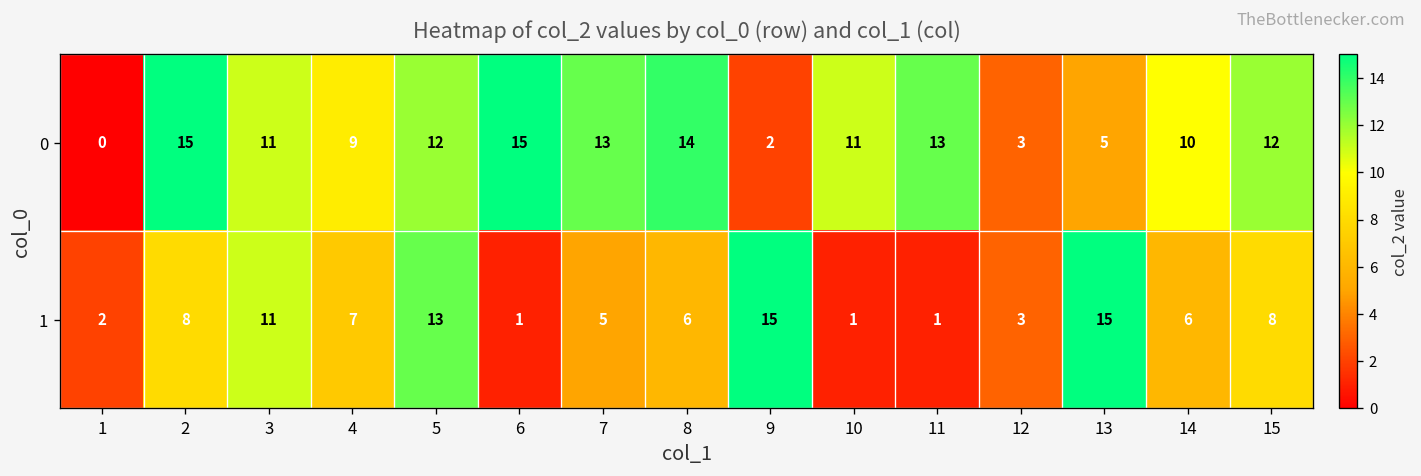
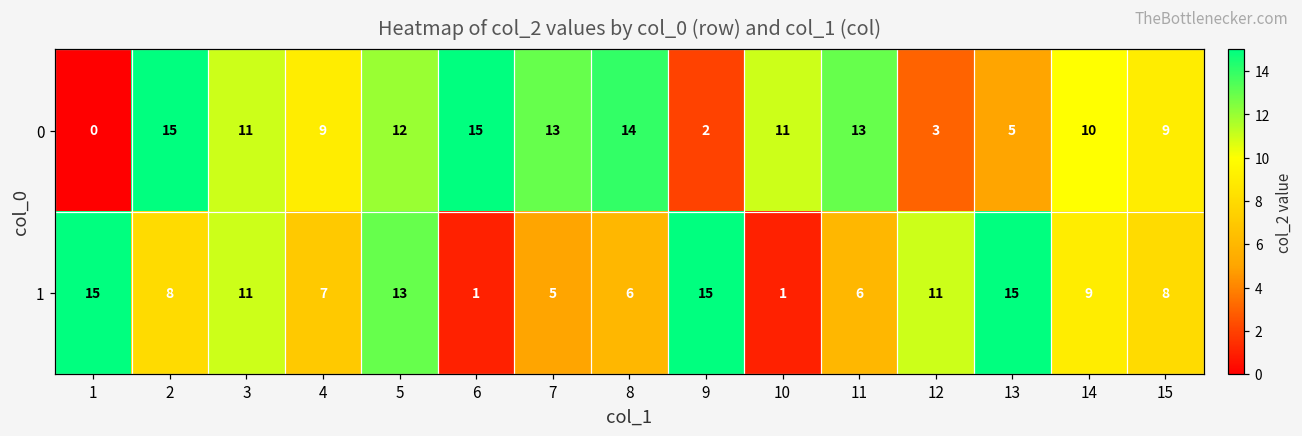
0, 15: 12 -> 9
1, 1: 2 -> 15
1, 11: 1 -> 6
1, 12: 3 -> 11
1, 14: 6 -> 9
